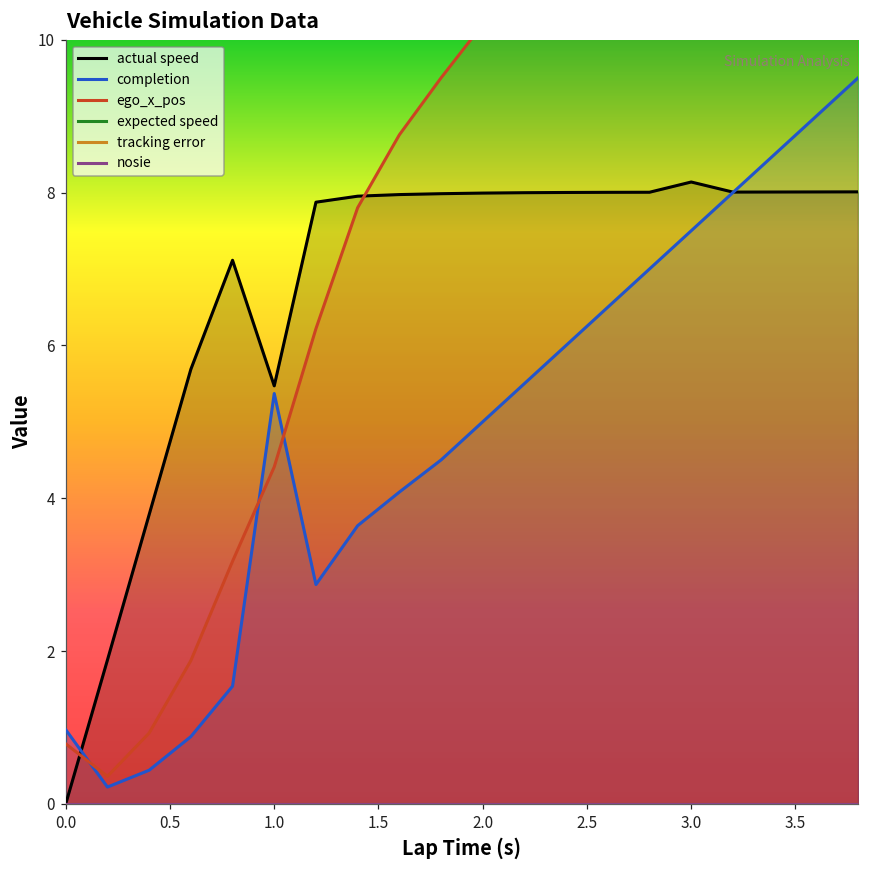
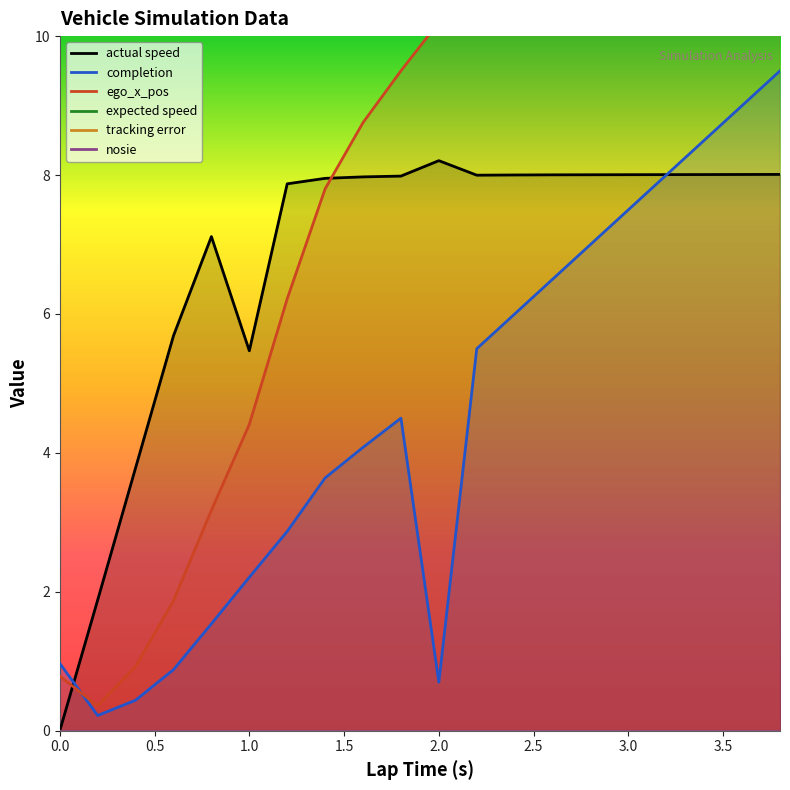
completion, 1.0: 5.4 -> 2.2
actual speed, 2.0: 8.0 -> 8.2
completion, 2.0: 5.0 -> 0.7
actual speed, 3.0: 8.1 -> 8.0
